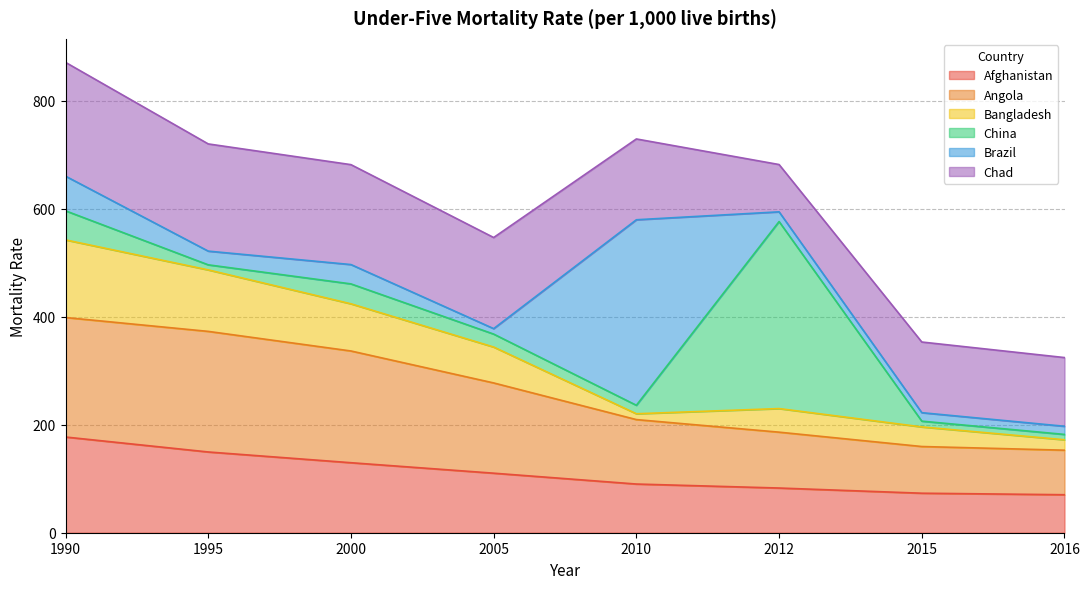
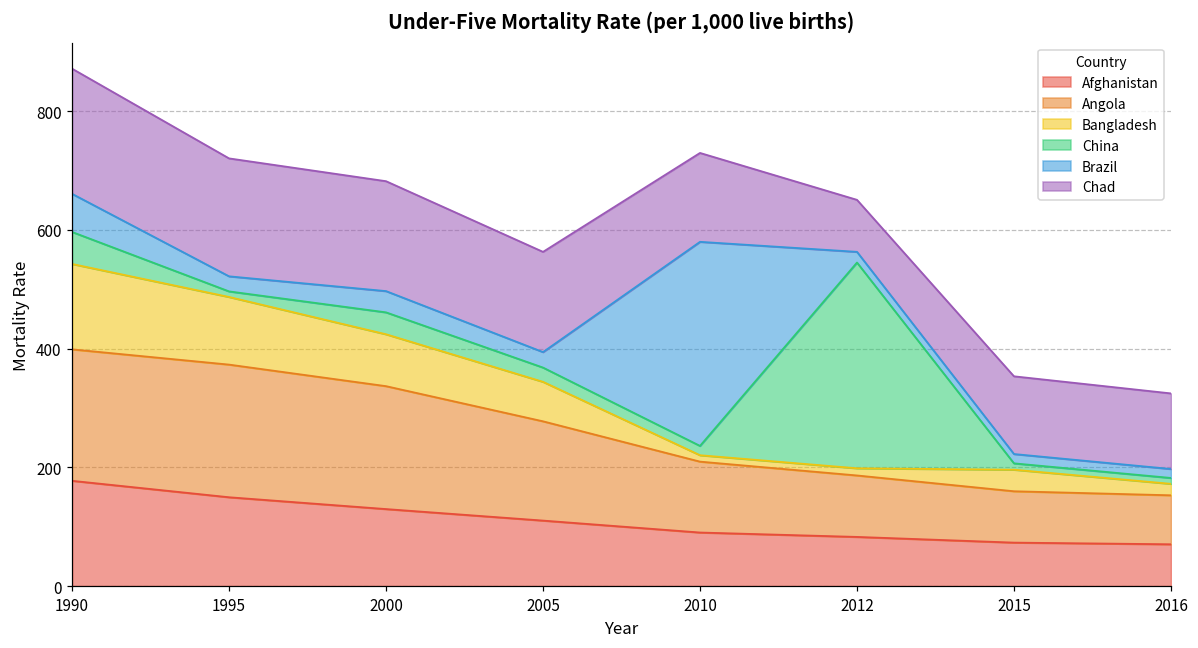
Brazil, 2005: 10 -> 30
Bangladesh, 2012: 40 -> 10
